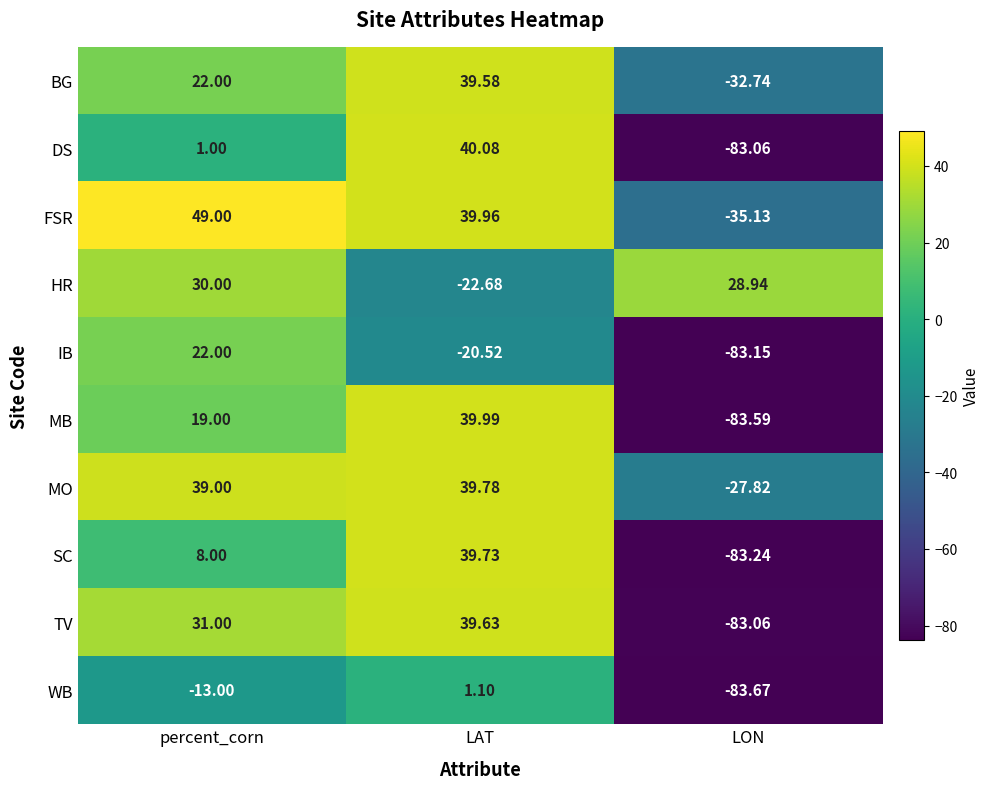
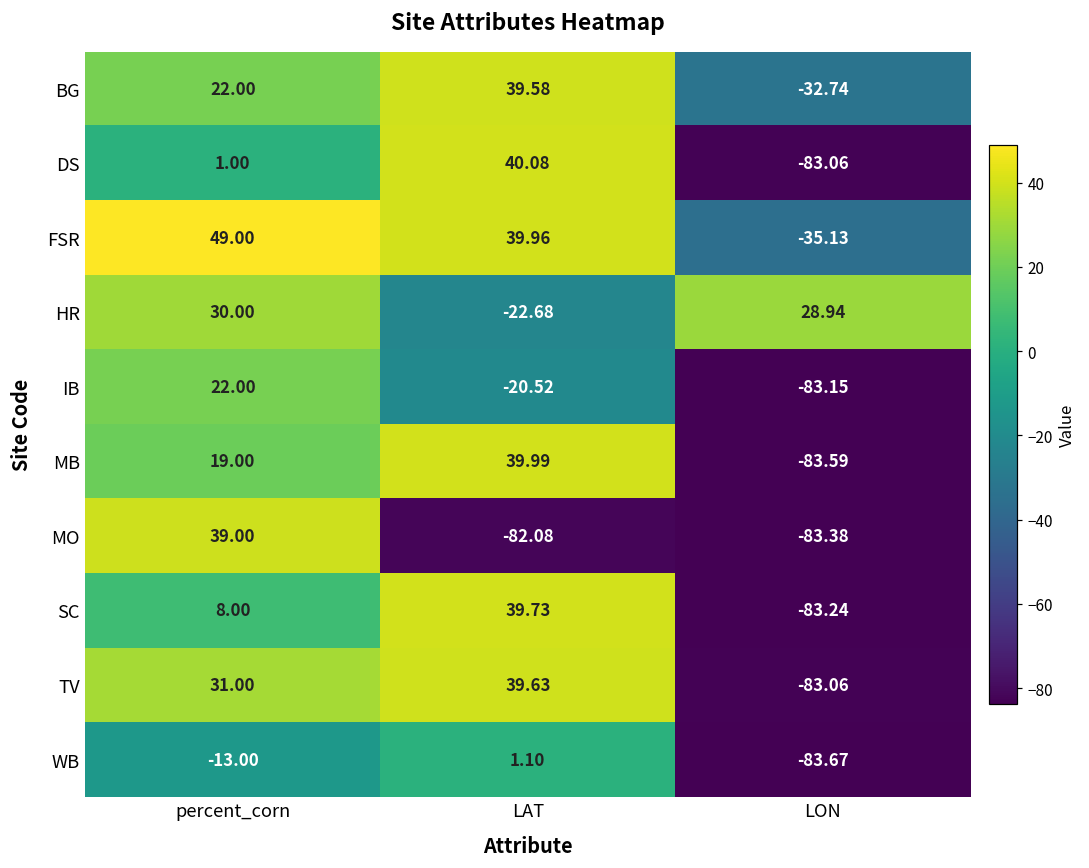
MO, LAT: 39.78 -> -82.08
MO, LON: -27.82 -> -83.38
